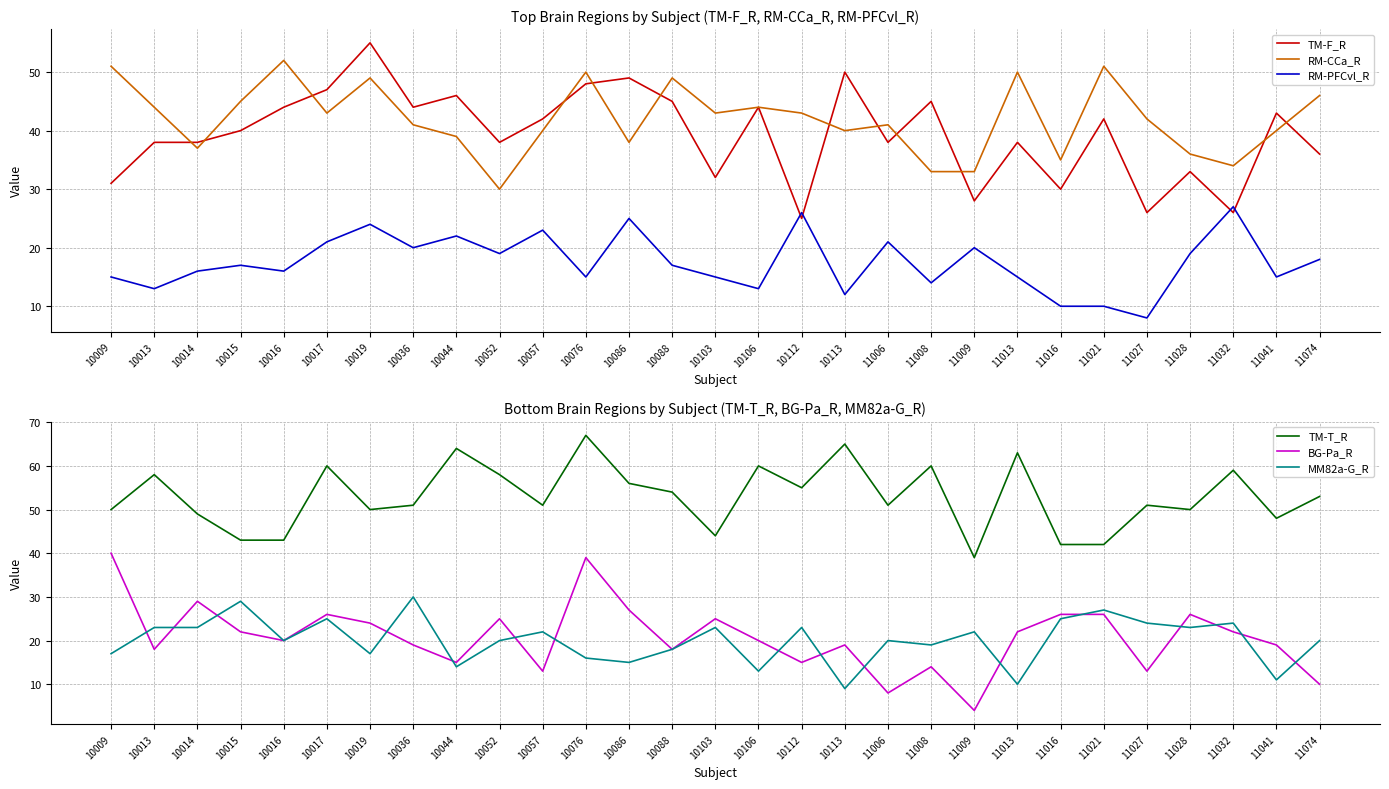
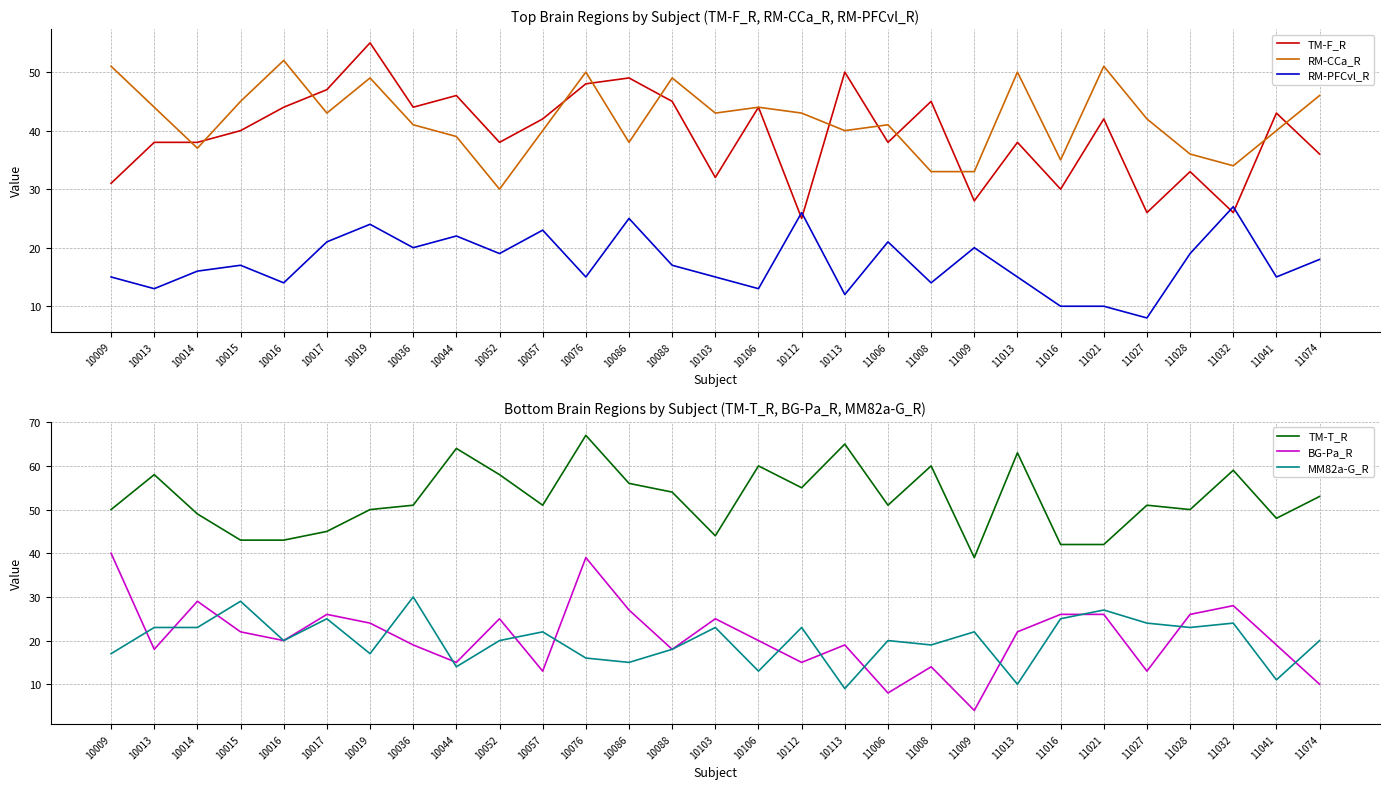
Top Brain Regions by Subject (TM-F_R, RM-CCa_R, RM-PFCvl_R), RM-PFCvl_R, 10016: 16 -> 14
Bottom Brain Regions by Subject (TM-T_R, BG-Pa_R, MM82a-G_R), TM-T_R, 10017: 60 -> 45
Bottom Brain Regions by Subject (TM-T_R, BG-Pa_R, MM82a-G_R), BG-Pa_R, 11032: 22 -> 28
